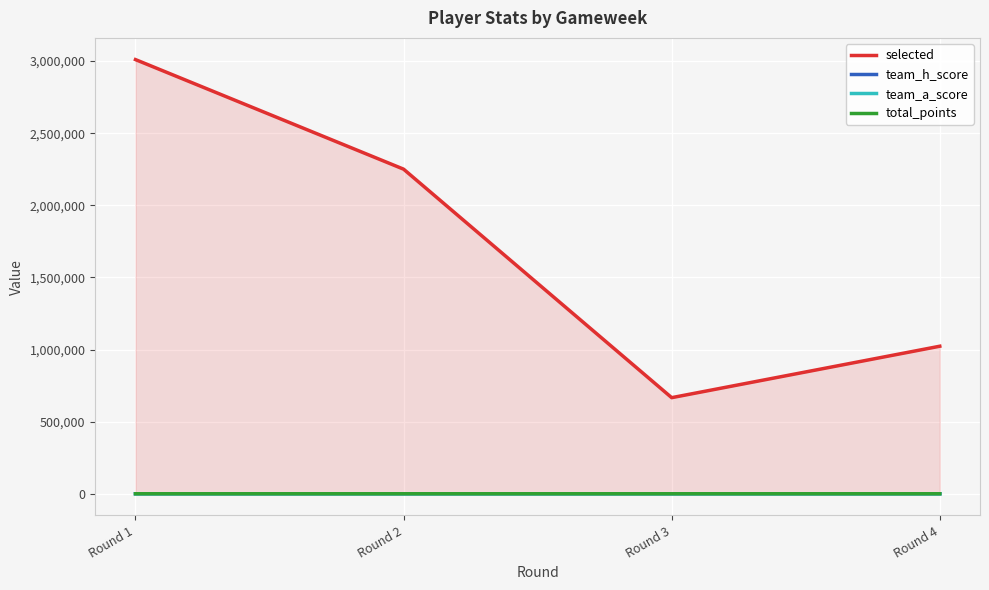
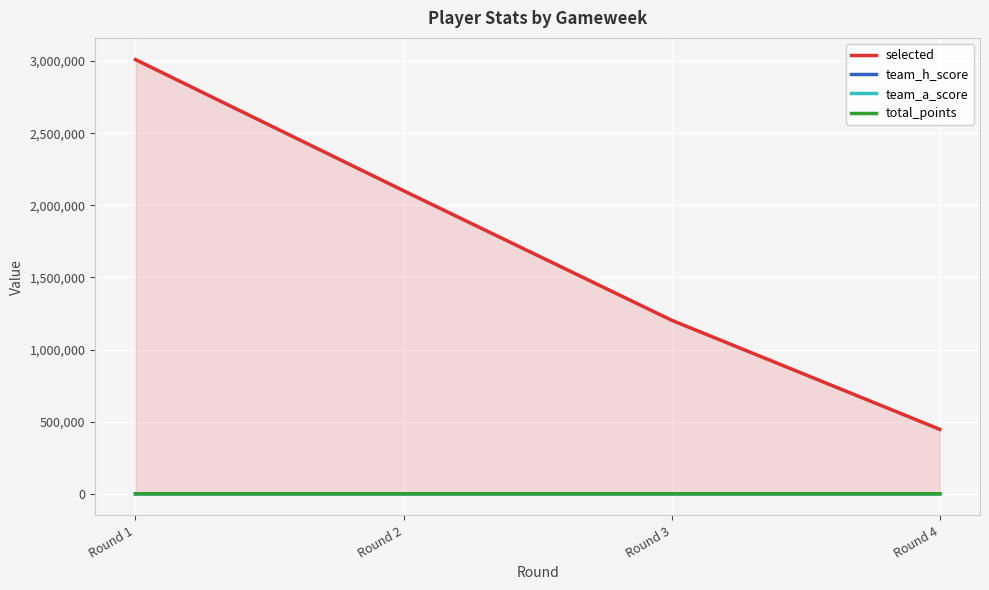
selected, Round 2: 2,250,000 -> 2,100,000
selected, Round 3: 670,000 -> 1,200,000
selected, Round 4: 1,020,000 -> 450,000
